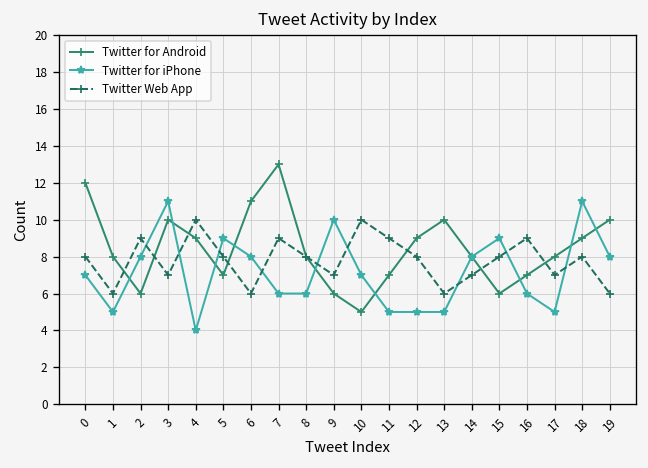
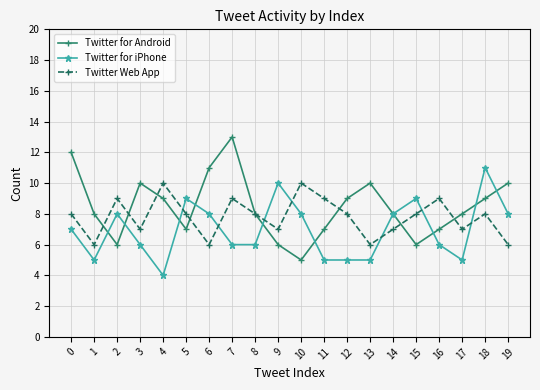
Twitter for iPhone, 3: 11 -> 6
Twitter for iPhone, 10: 7 -> 8
